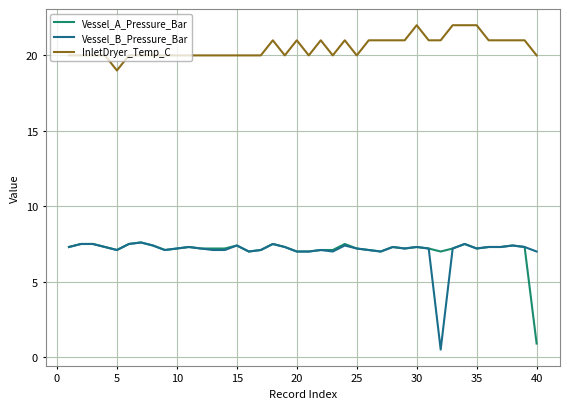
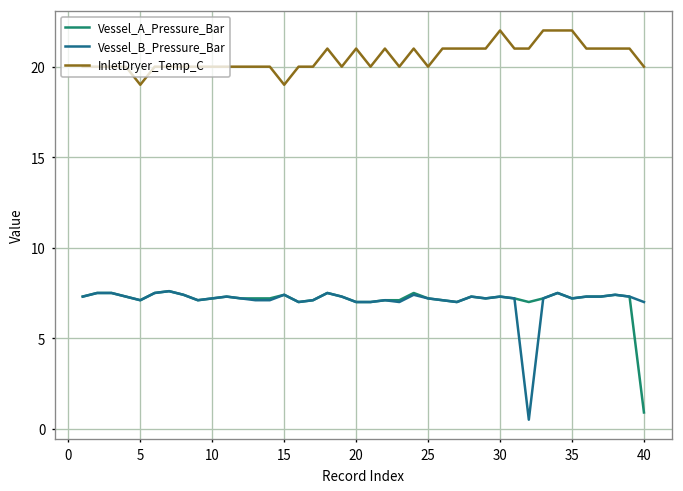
InletDryer_Temp_C, 15: 20 -> 19
